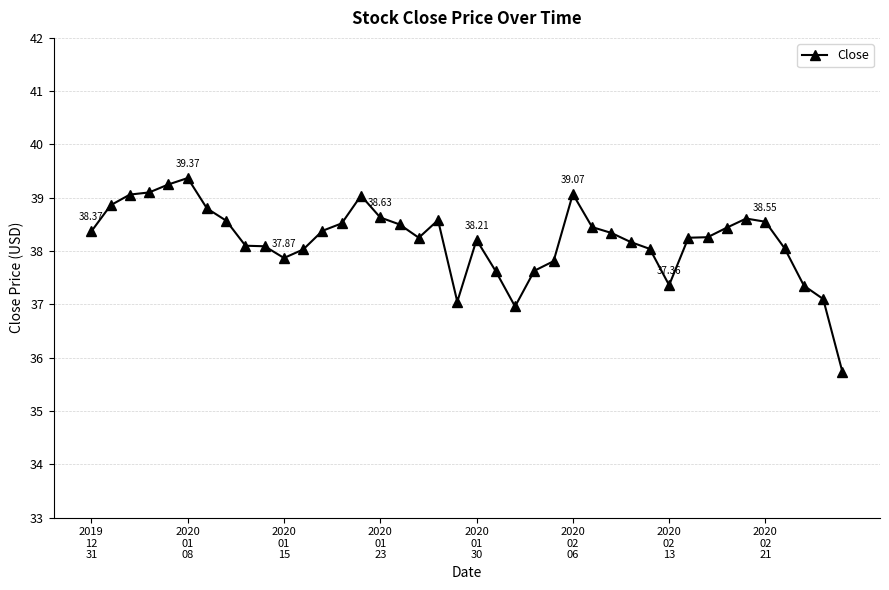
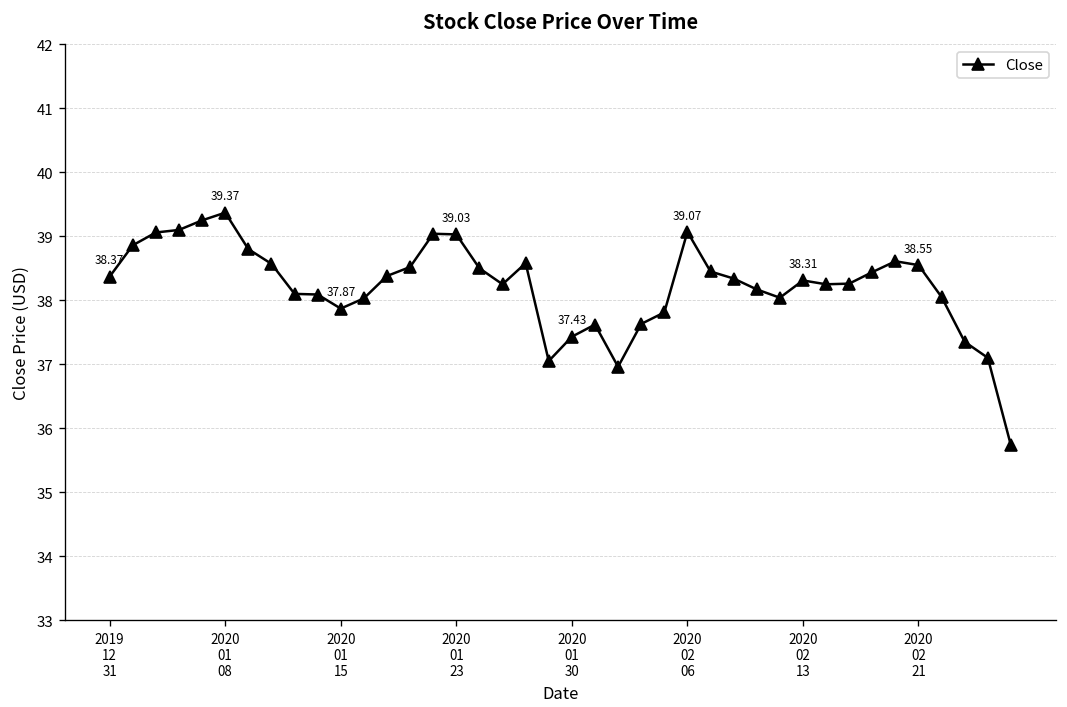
2020 01 23: 38.63 -> 39.03
2020 01 30: 38.21 -> 37.43
2020 02 13: 37.36 -> 38.31
